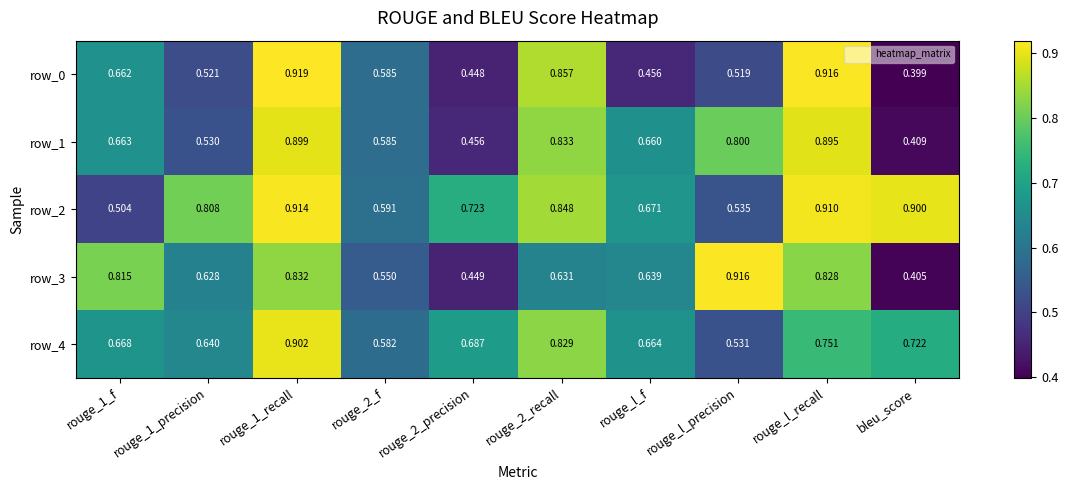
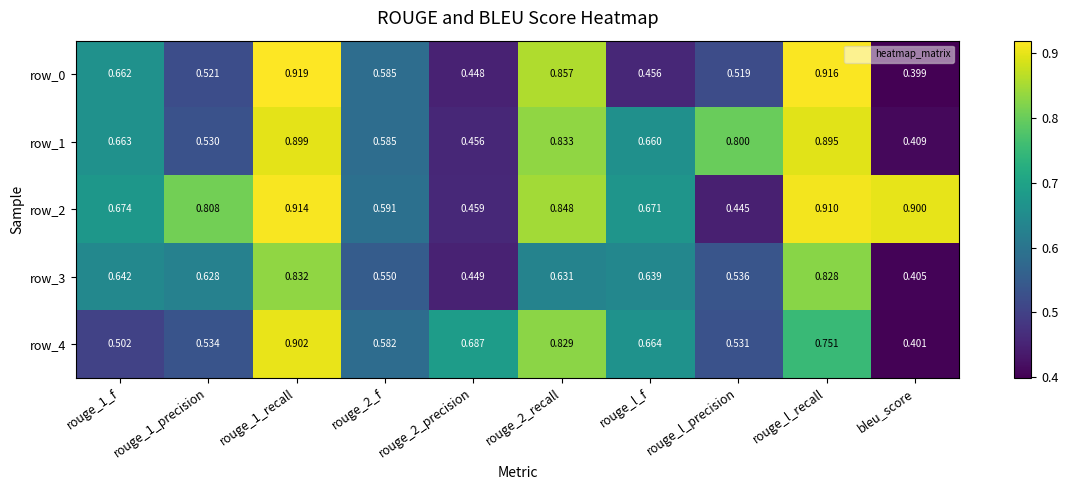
row_2, rouge_1_f: 0.504 -> 0.674
row_2, rouge_2_precision: 0.723 -> 0.459
row_2, rouge_l_precision: 0.535 -> 0.445
row_3, rouge_1_f: 0.815 -> 0.642
row_3, rouge_l_precision: 0.916 -> 0.536
row_4, rouge_1_f: 0.668 -> 0.502
row_4, rouge_1_precision: 0.640 -> 0.534
row_4, bleu_score: 0.722 -> 0.401
